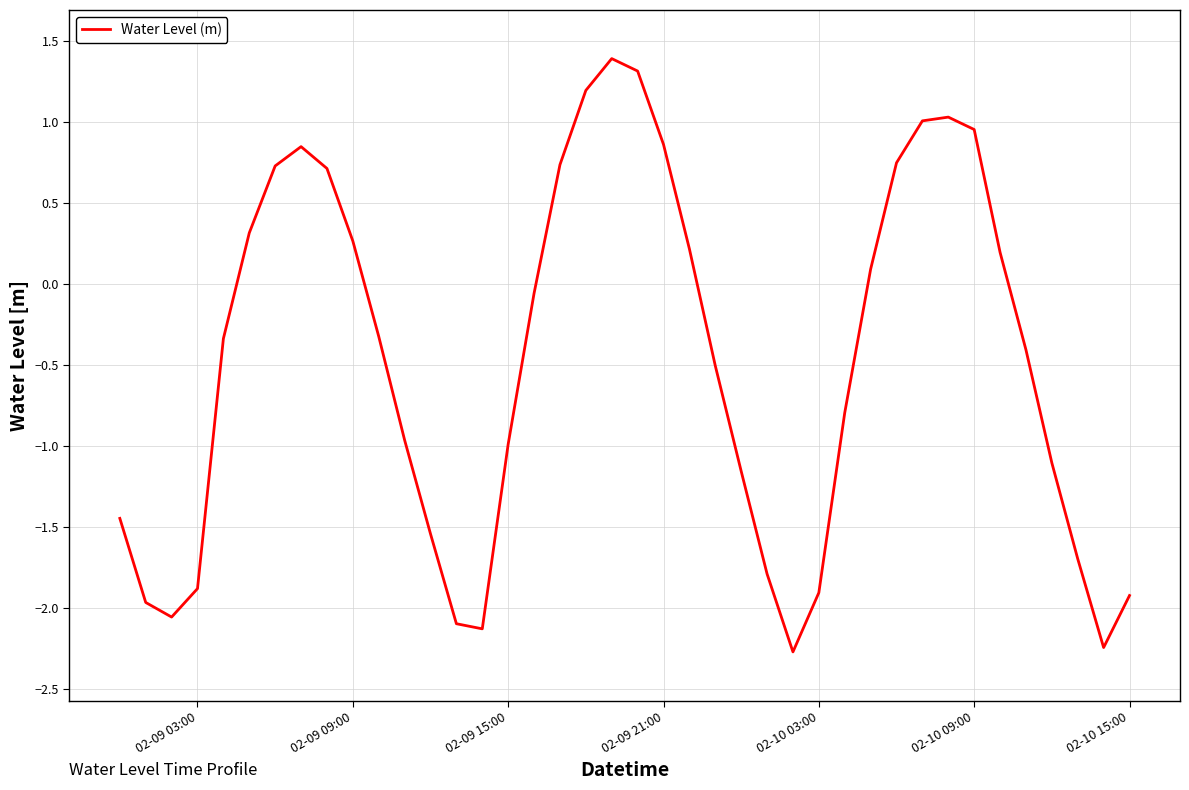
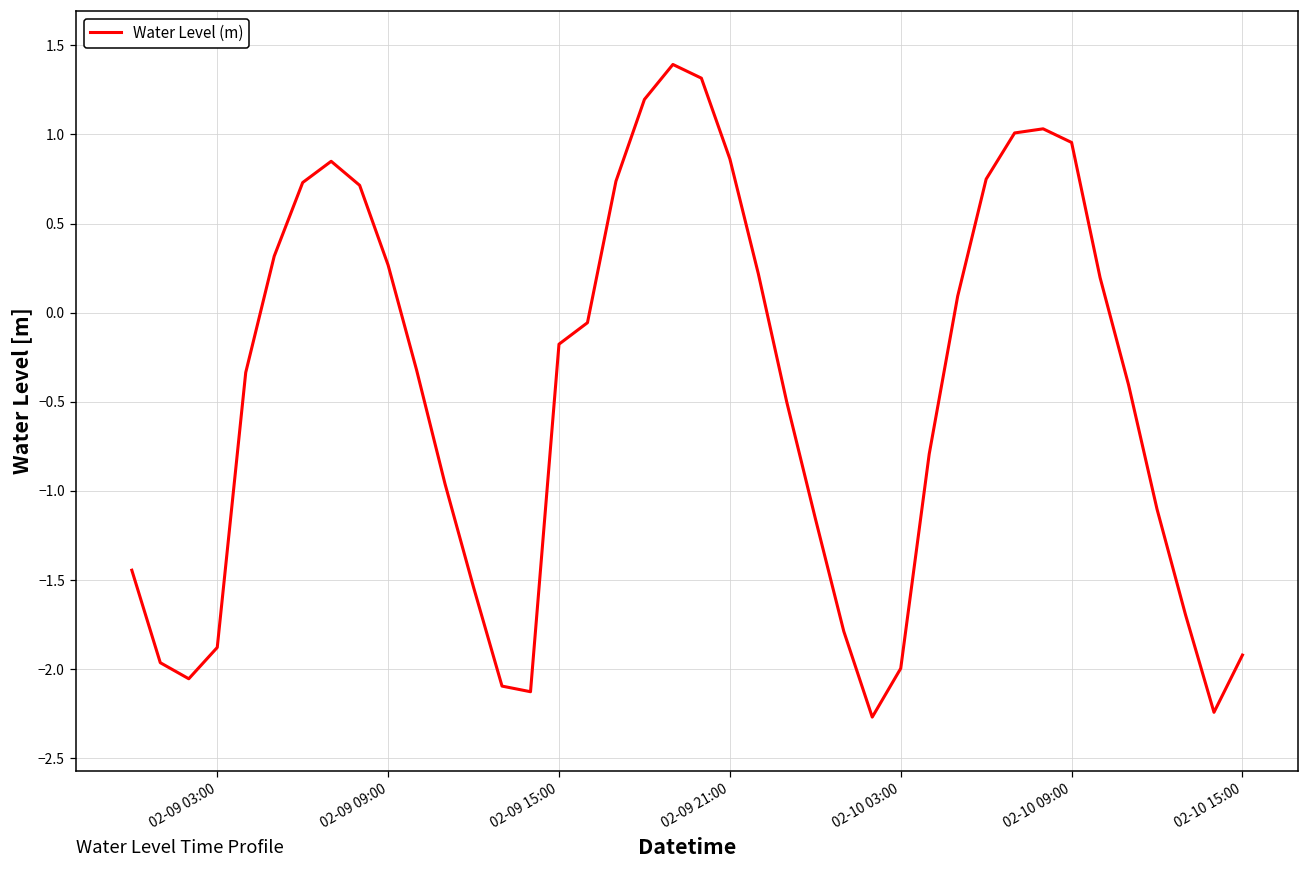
02-09 15:00: -0.99 -> -0.18
02-10 03:00: -1.90 -> -2.00
